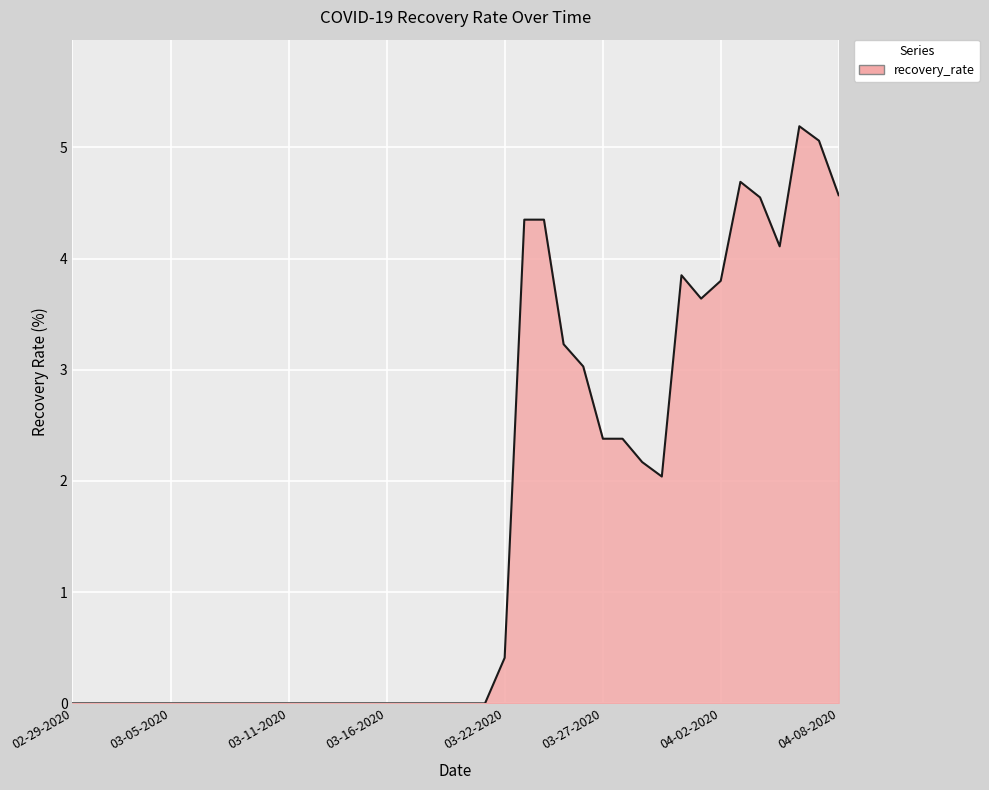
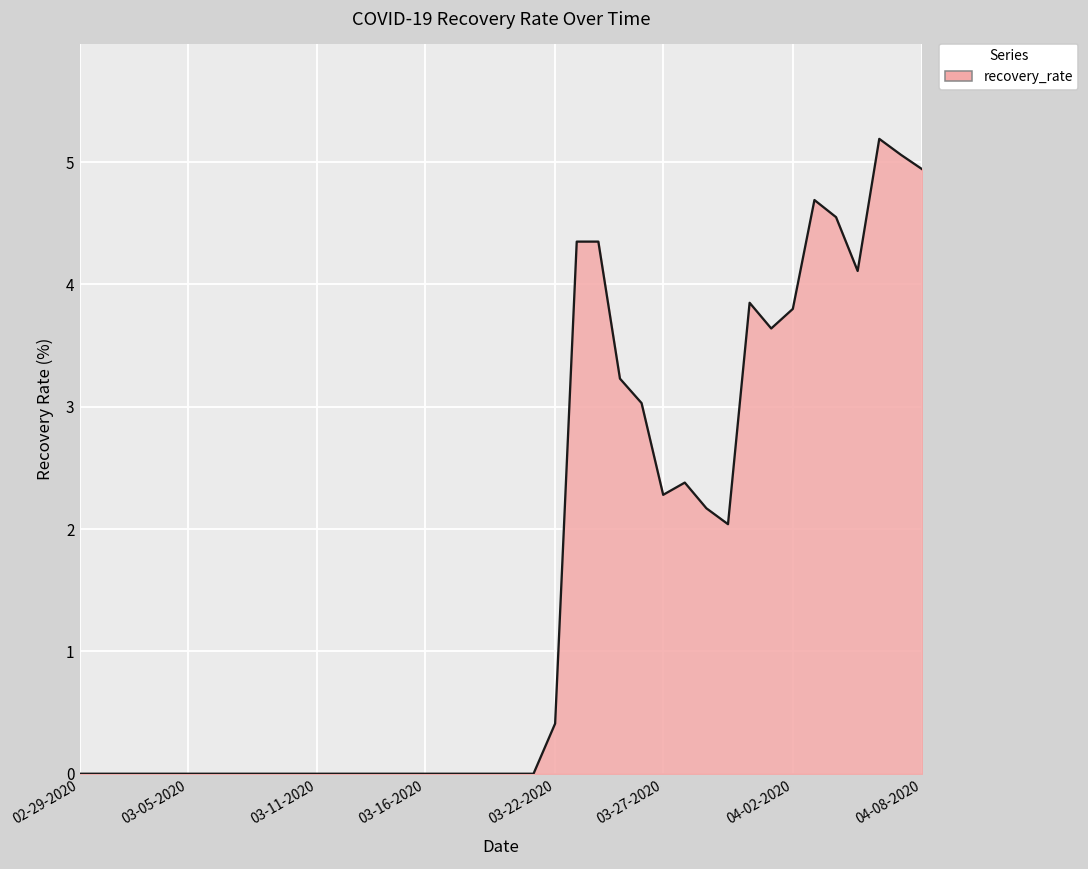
03-27-2020: 2.38 -> 2.28
04-08-2020: 4.57 -> 4.94
